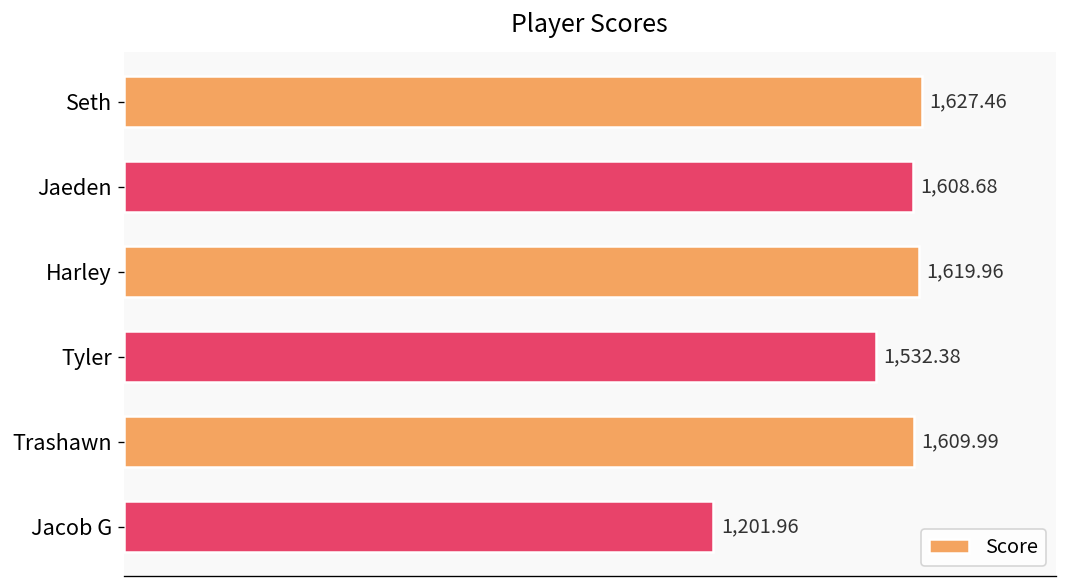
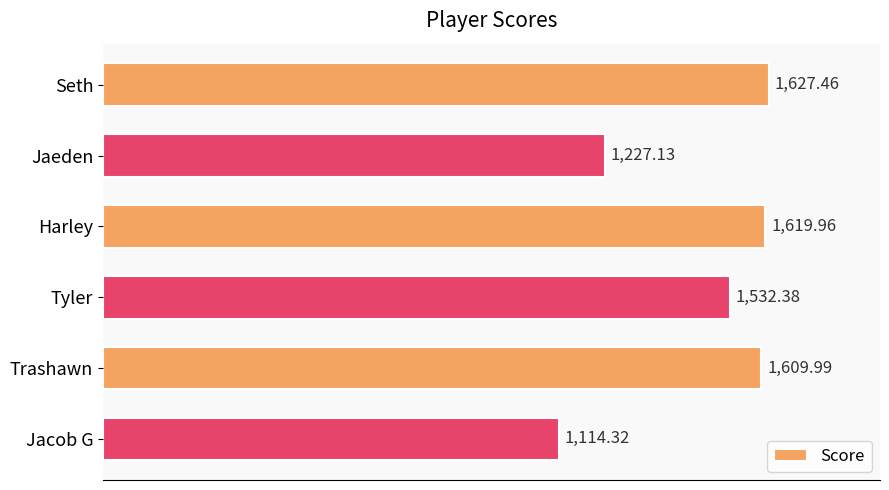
Jaeden: 1,608.68 -> 1,227.13
Jacob G: 1,201.96 -> 1,114.32
